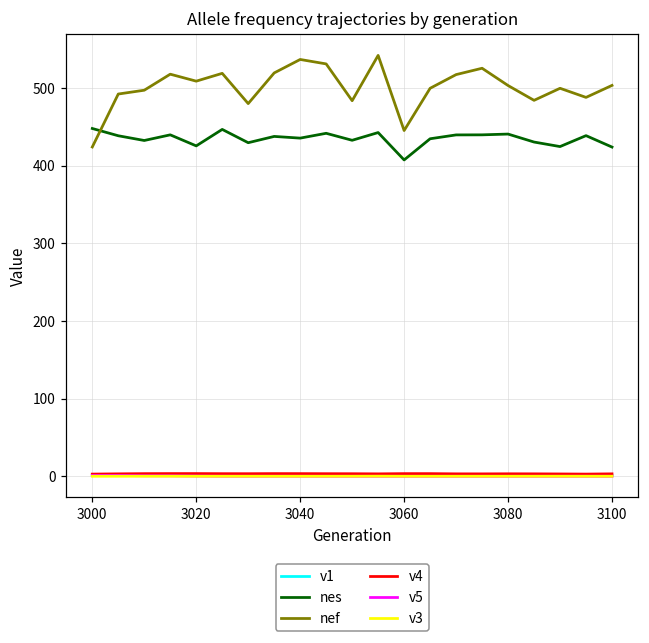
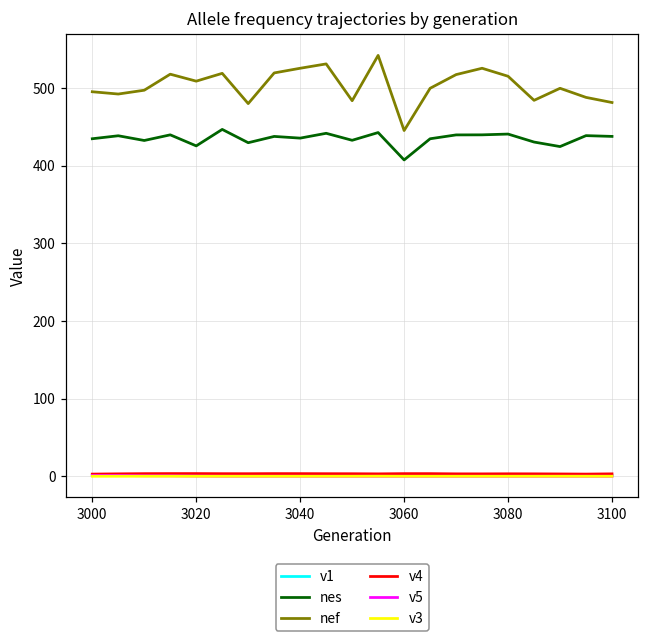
nes, 3000: 450 -> 430
nef, 3000: 420 -> 500
nef, 3040: 540 -> 530
nef, 3080: 500 -> 520
nes, 3100: 420 -> 440
nef, 3100: 500 -> 480
